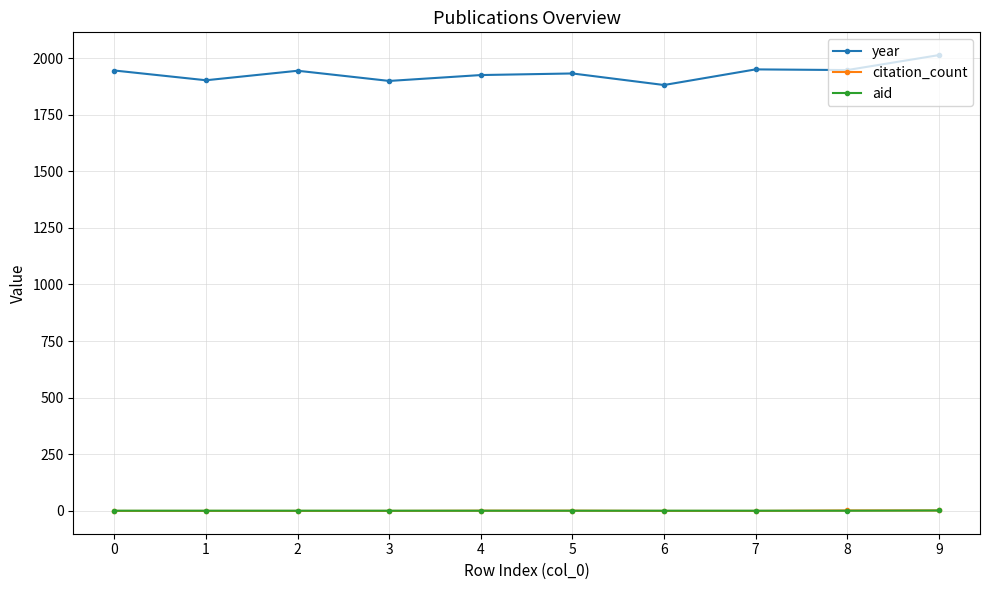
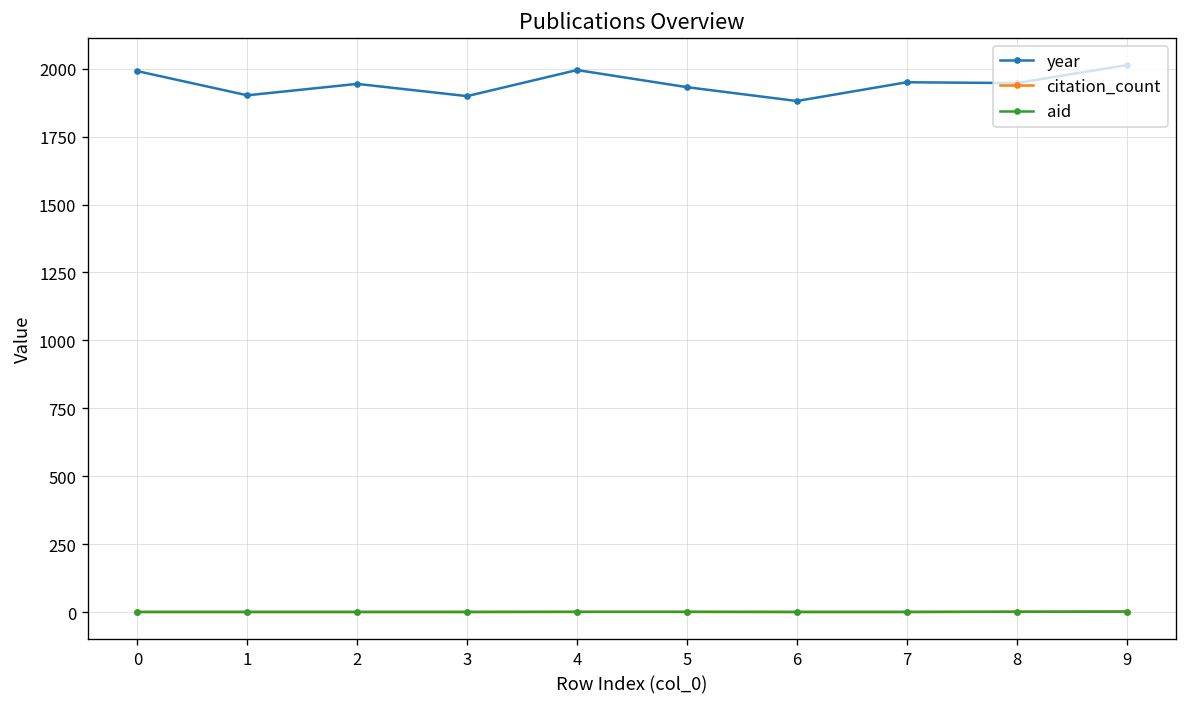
year, 0: 1950 -> 1990
year, 4: 1930 -> 2000
